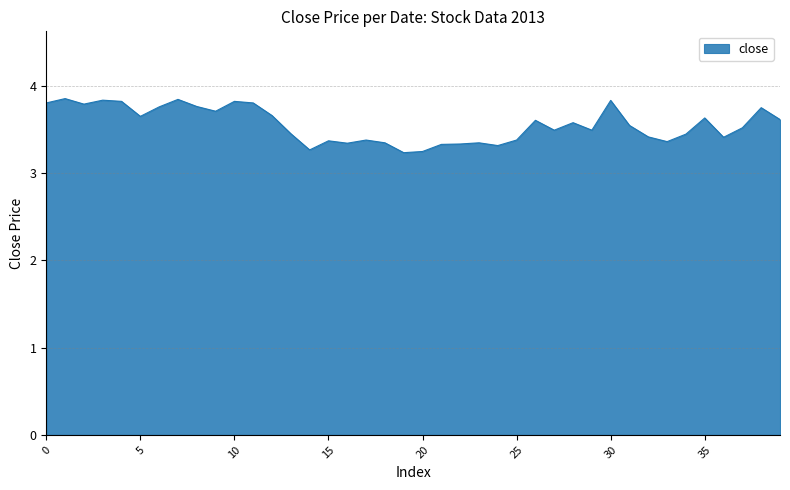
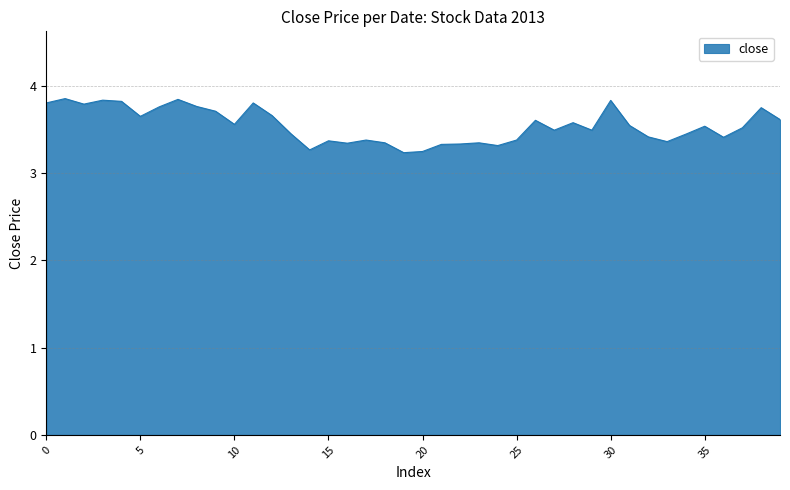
10: 3.8 -> 3.6
35: 3.6 -> 3.5
